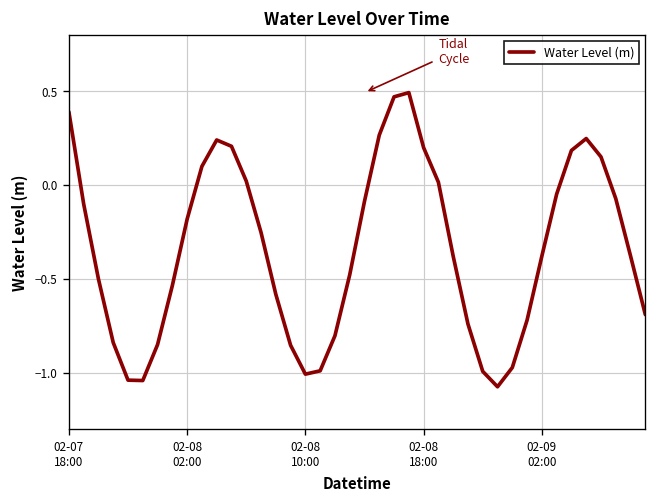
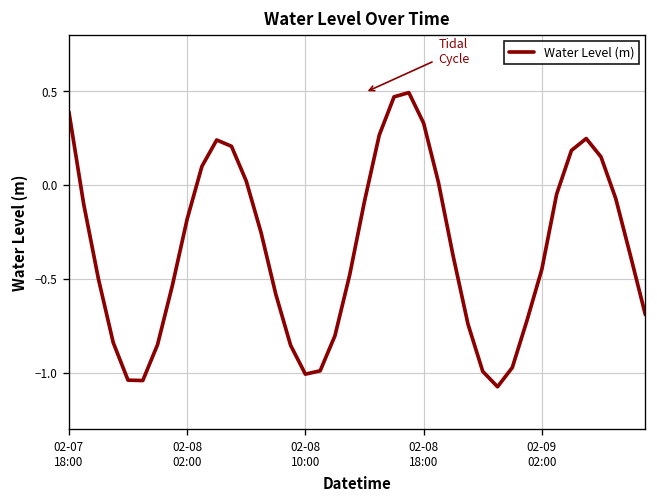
02-08 18:00: 0.20 -> 0.33
02-09 02:00: -0.38 -> -0.45
